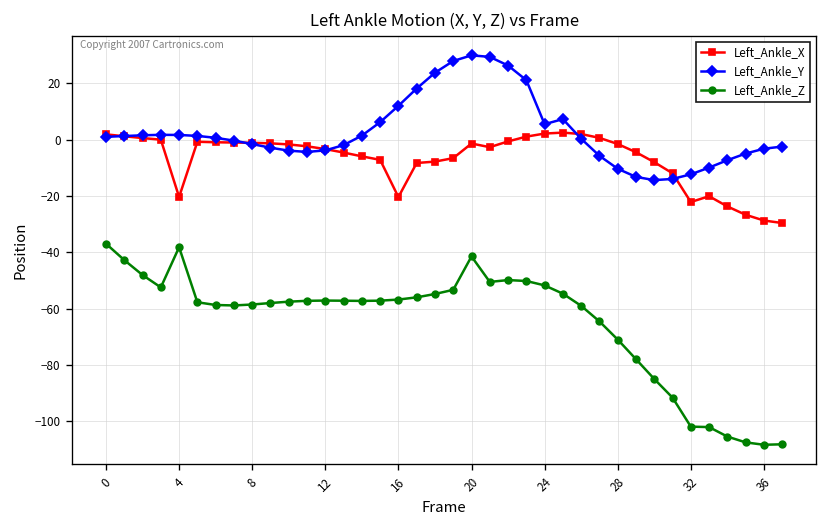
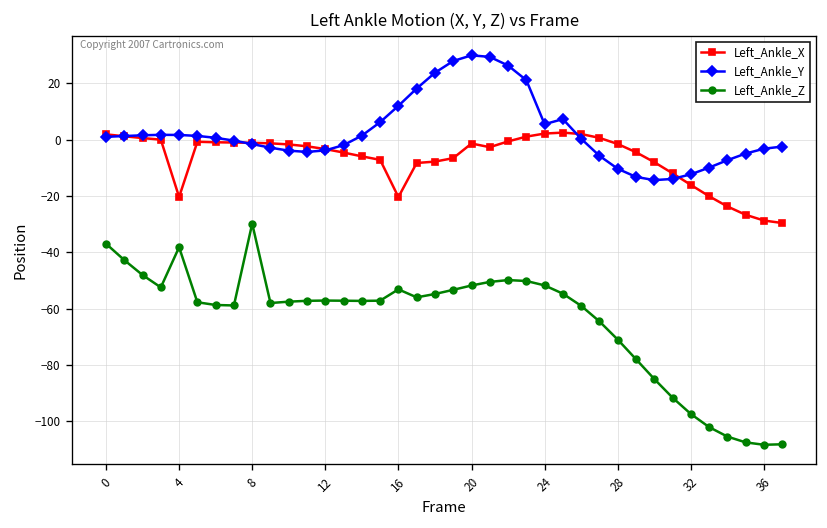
Left_Ankle_Z, 8: -59 -> -30
Left_Ankle_Z, 16: -57 -> -53
Left_Ankle_Z, 20: -41 -> -52
Left_Ankle_X, 32: -22 -> -16
Left_Ankle_Z, 32: -102 -> -97
